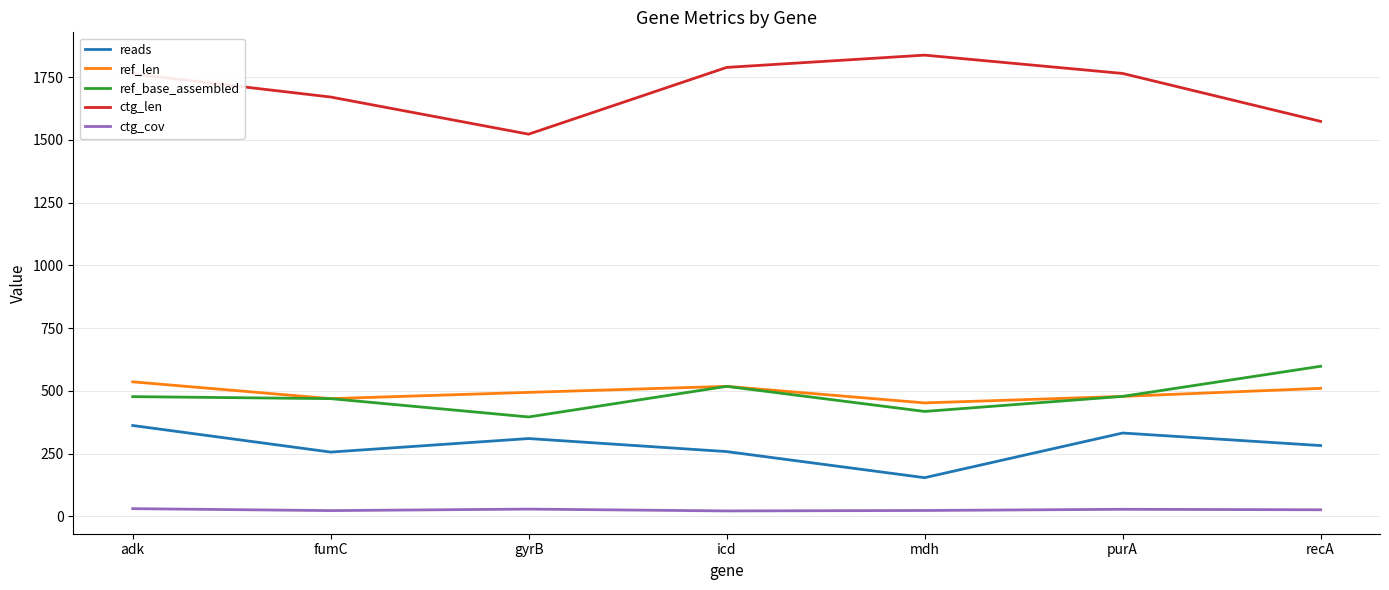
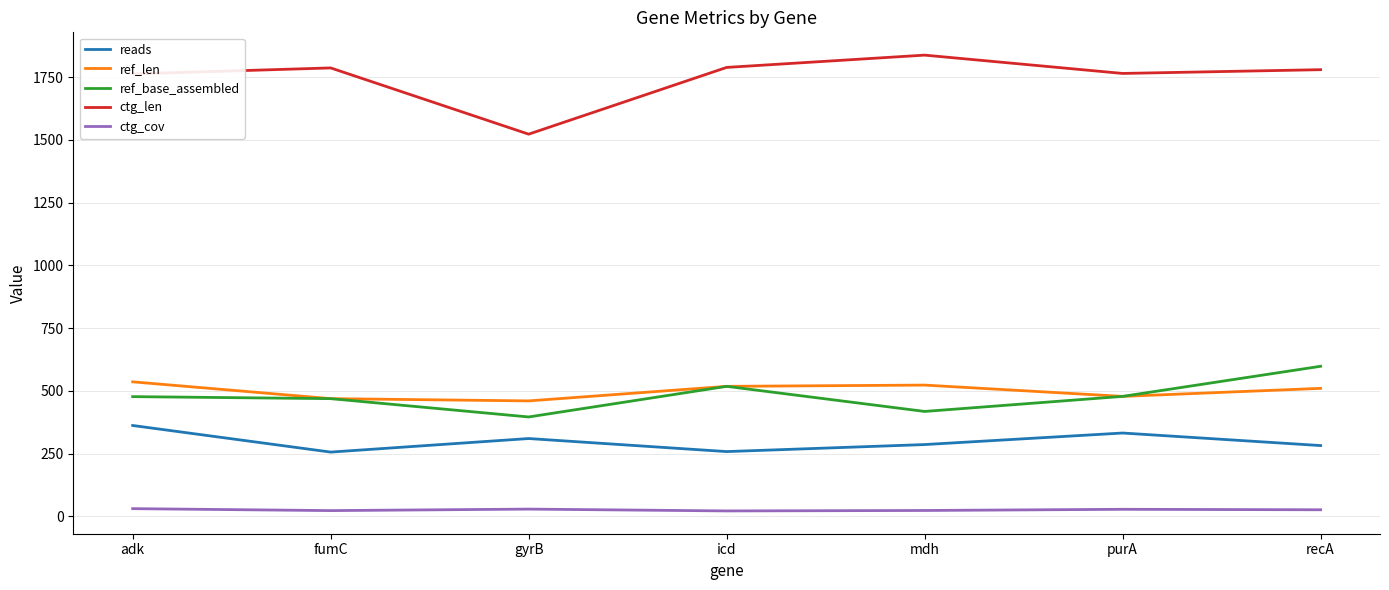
ctg_len, fumC: 1670 -> 1790
ref_len, gyrB: 490 -> 460
reads, mdh: 150 -> 290
ref_len, mdh: 450 -> 520
ctg_len, recA: 1570 -> 1780
